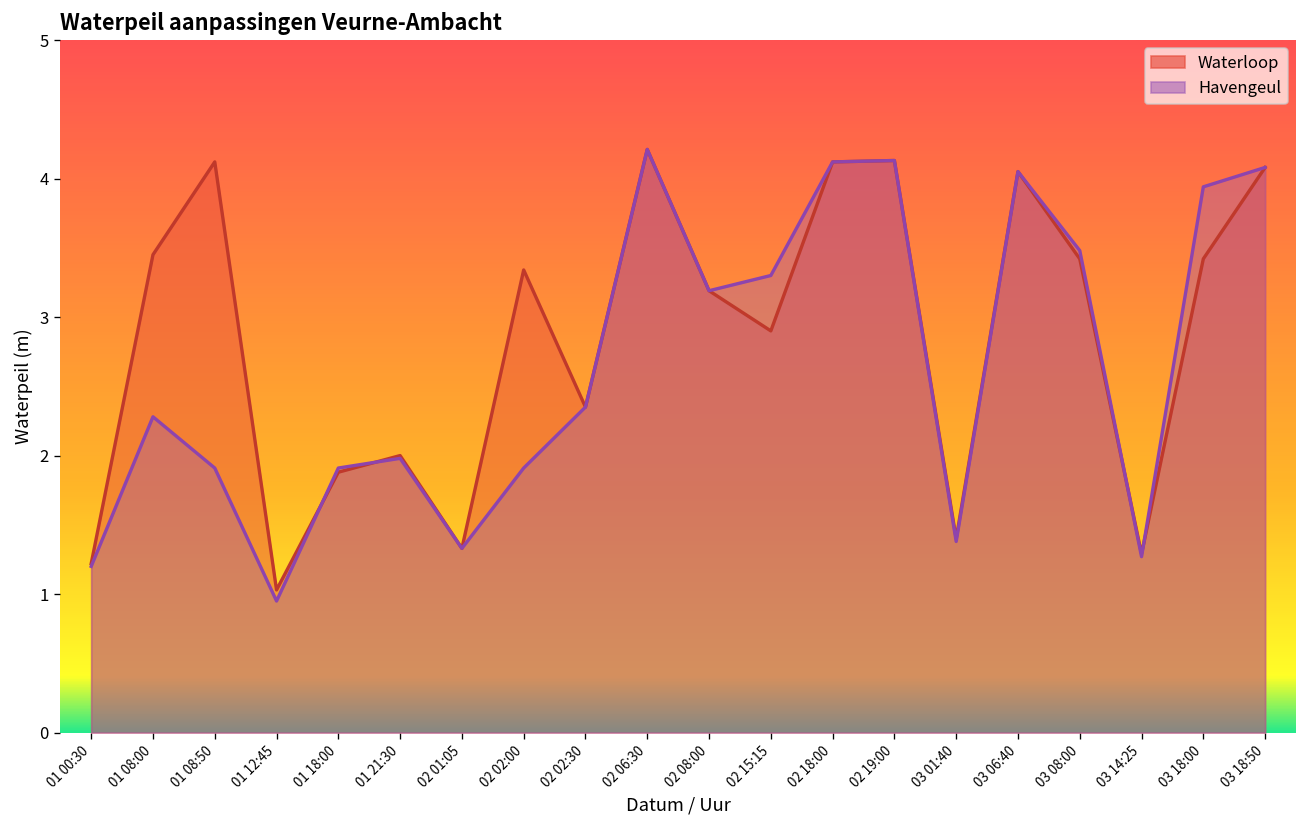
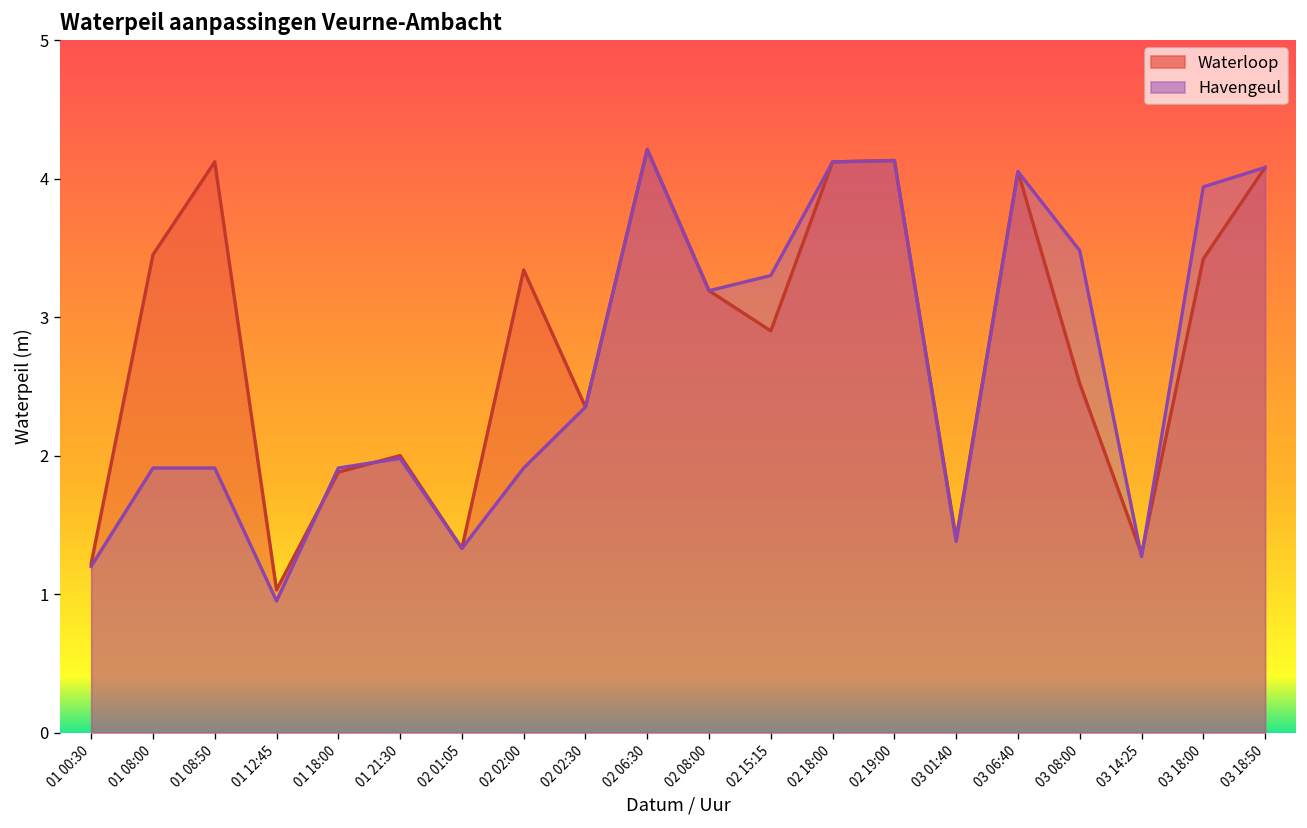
Havengeul, 01 08:00: 2.28 -> 1.91
Waterloop, 03 08:00: 3.42 -> 2.52
